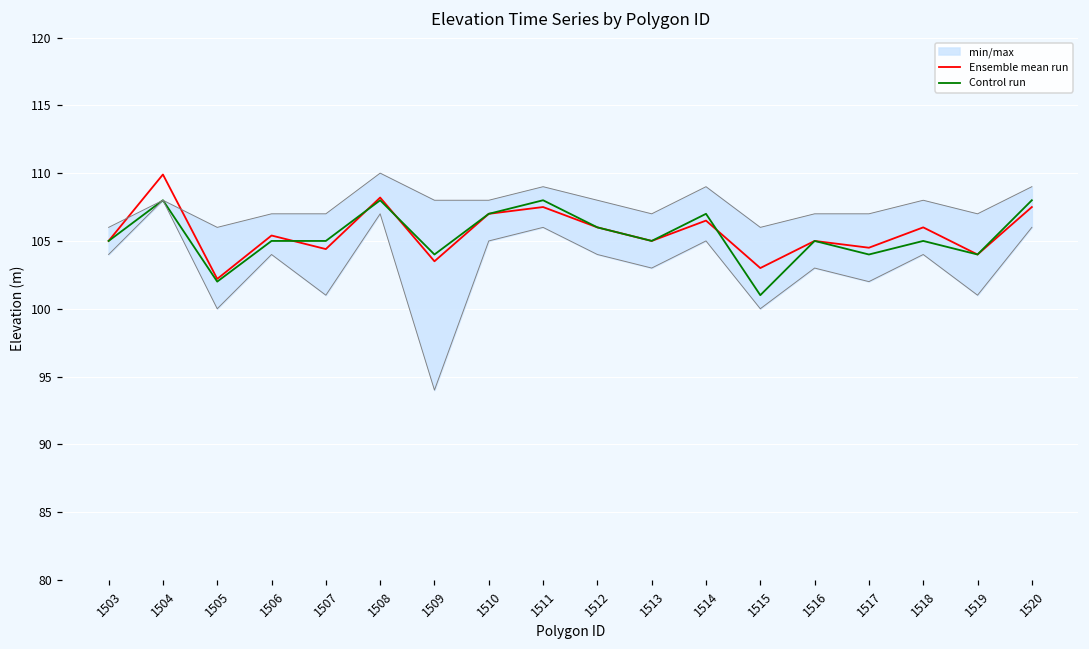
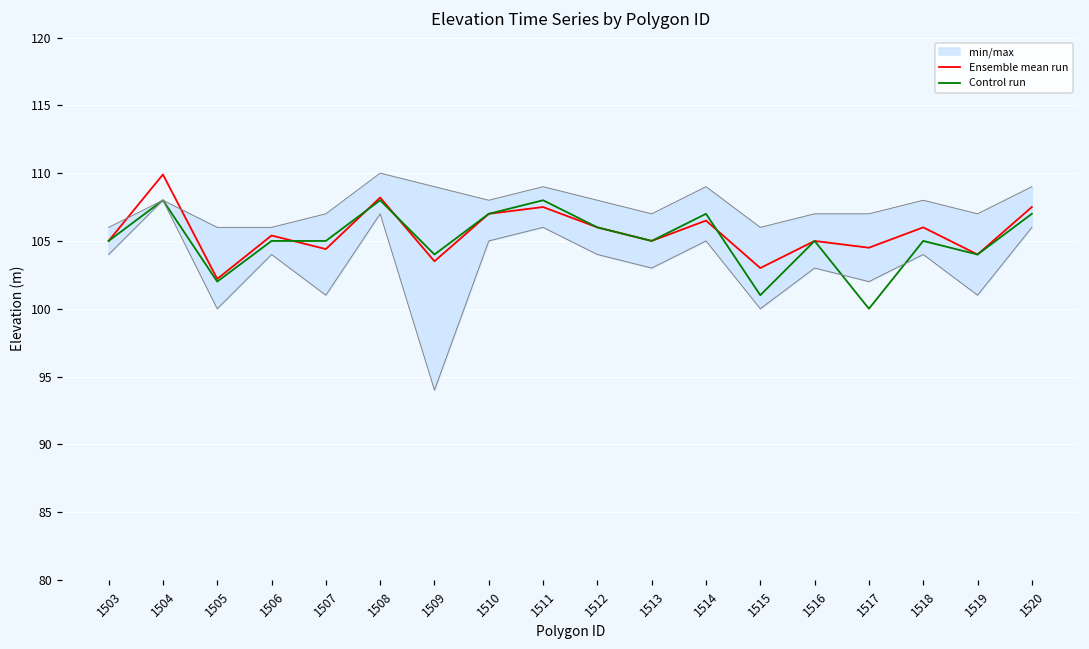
min/max, 1506: 107 -> 106
min/max, 1509: 108 -> 109
Control run, 1517: 104 -> 100
Control run, 1520: 108 -> 107
